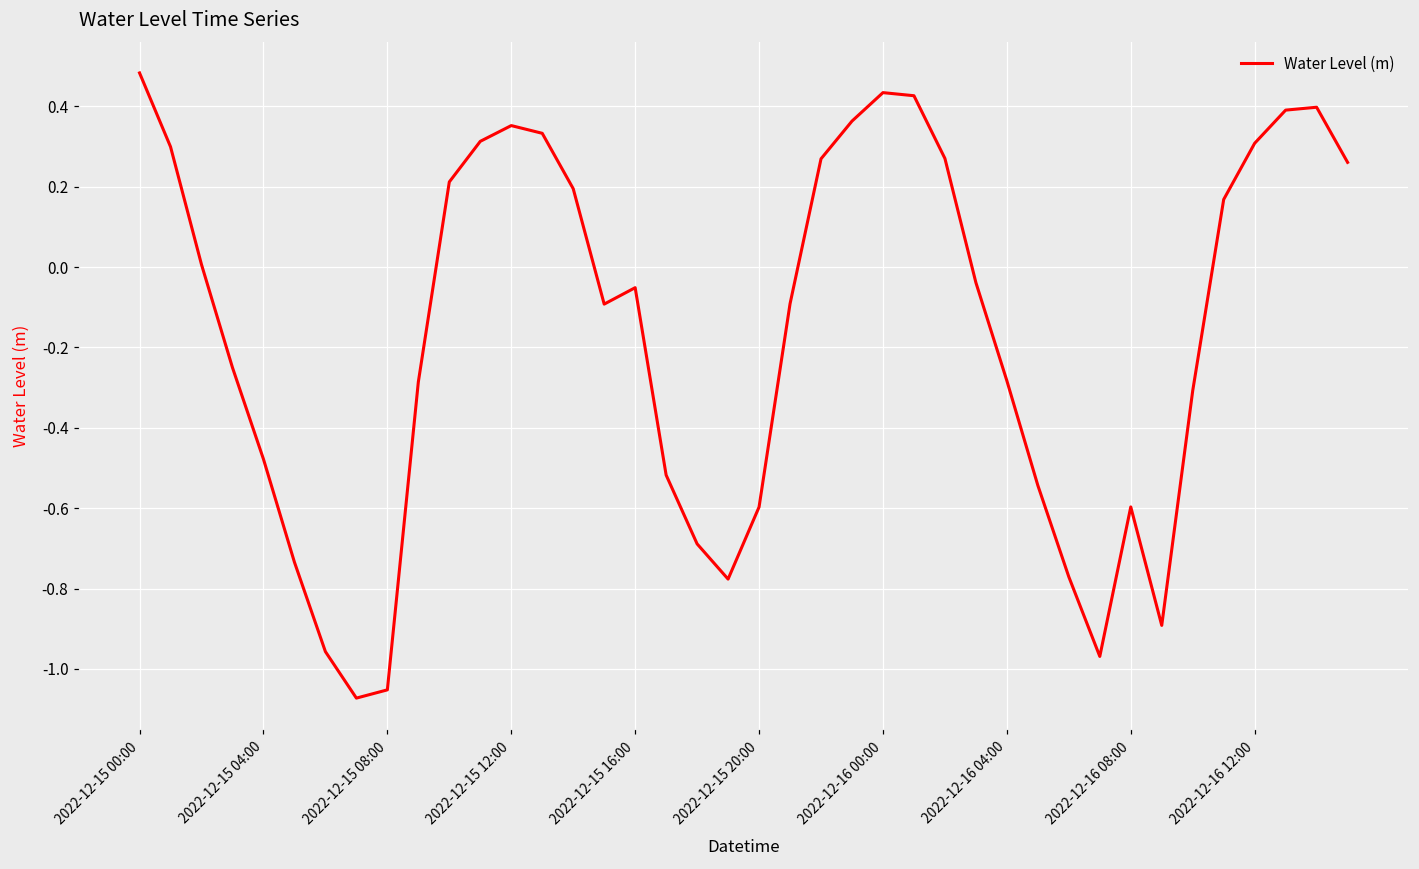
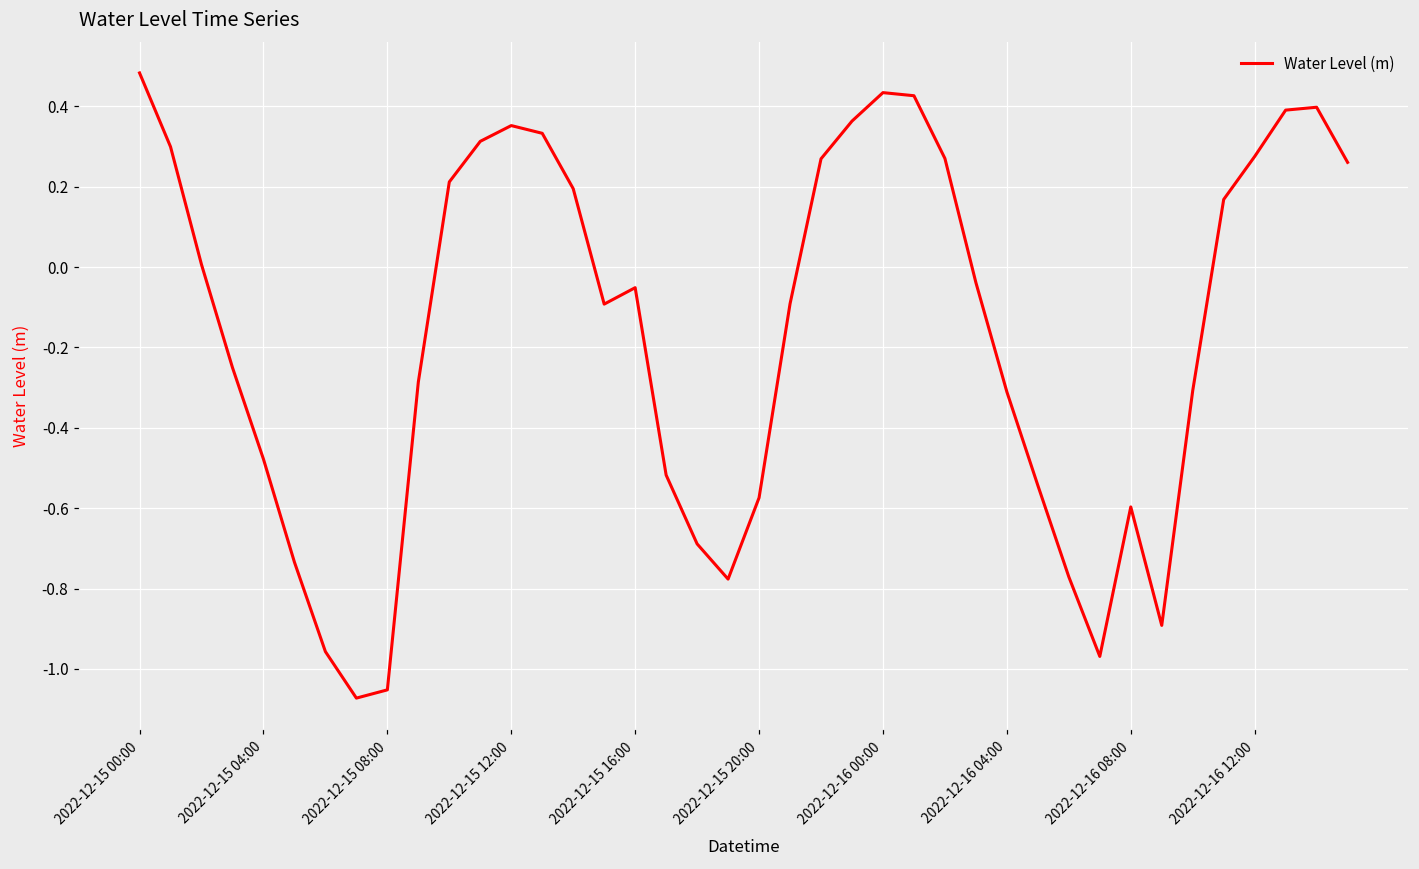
2022-12-15 20:00: -0.60 -> -0.57
2022-12-16 04:00: -0.28 -> -0.31
2022-12-16 12:00: 0.31 -> 0.28
